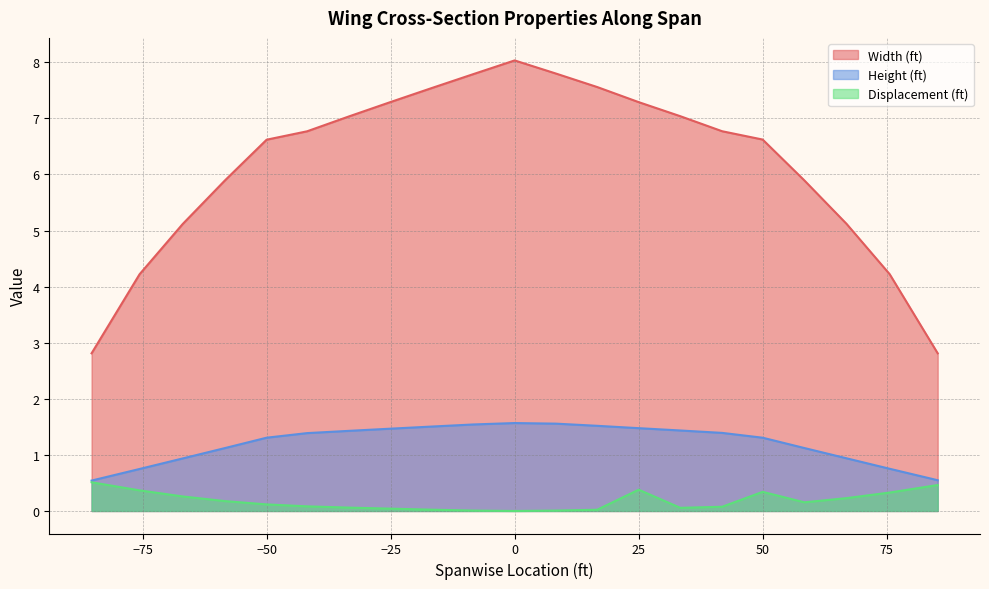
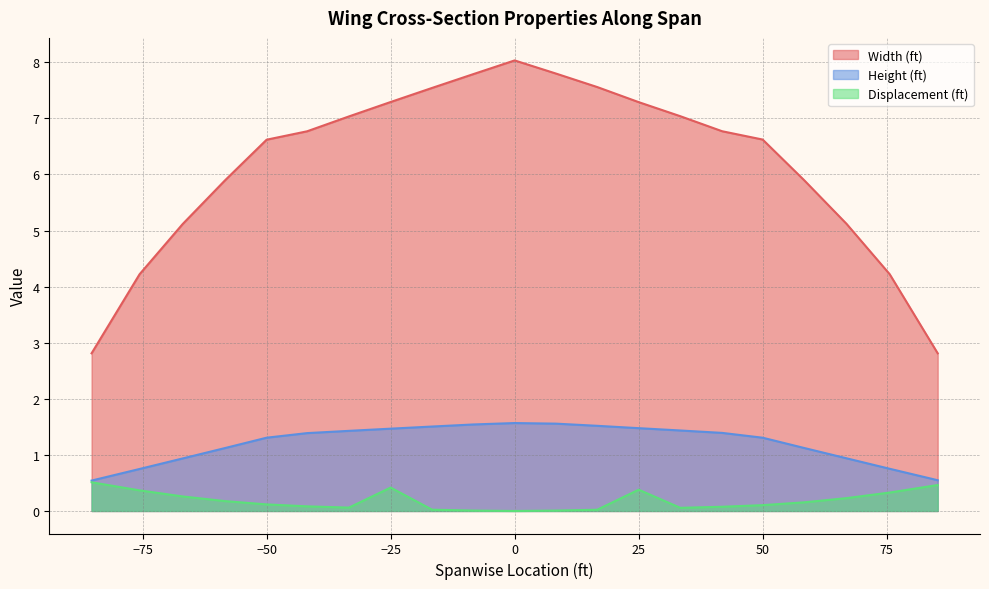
Displacement (ft), −25: 0.0 -> 0.4
Displacement (ft), 50: 0.3 -> 0.1
